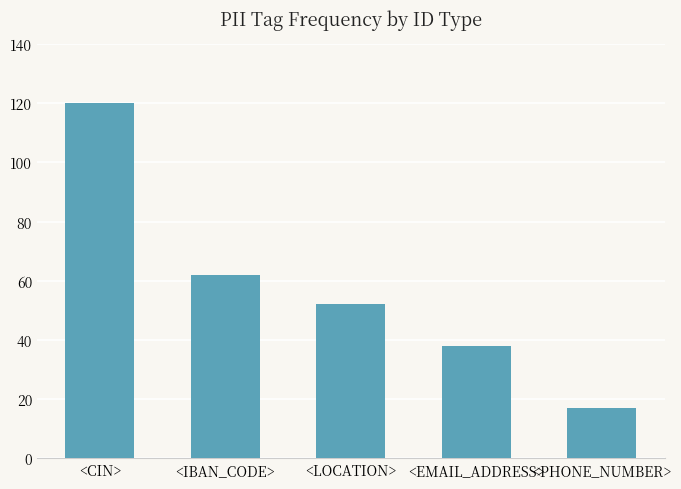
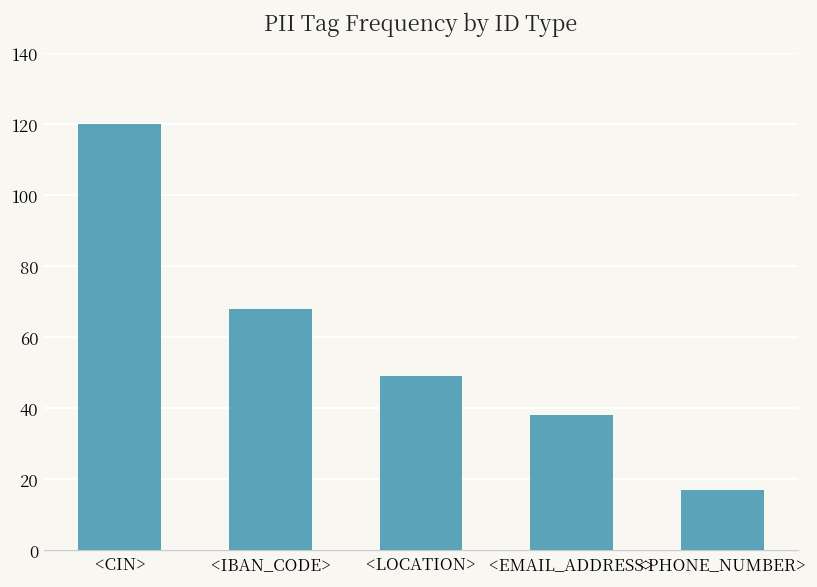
<IBAN_CODE>: 62 -> 68
<LOCATION>: 52 -> 49
